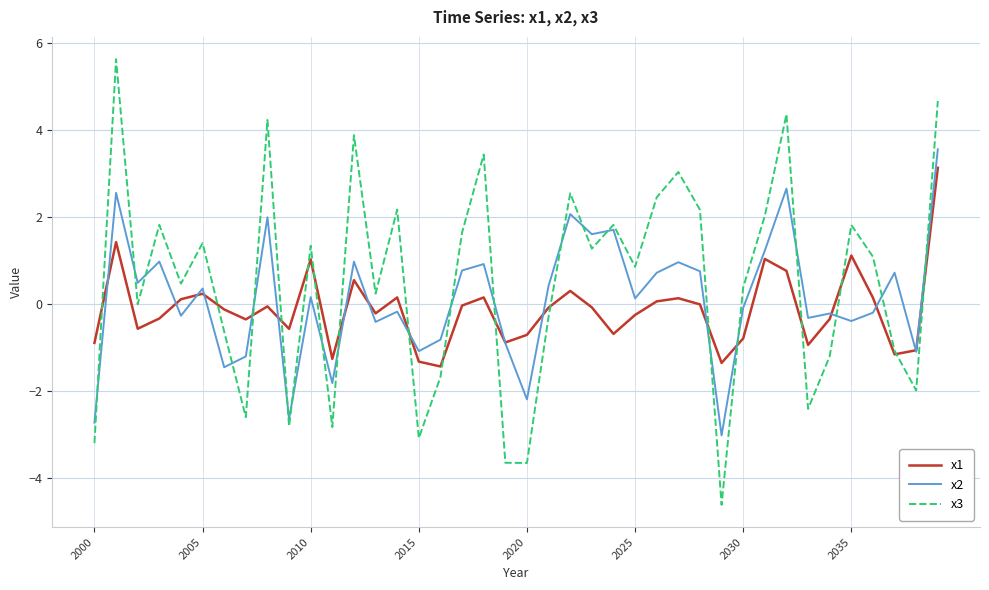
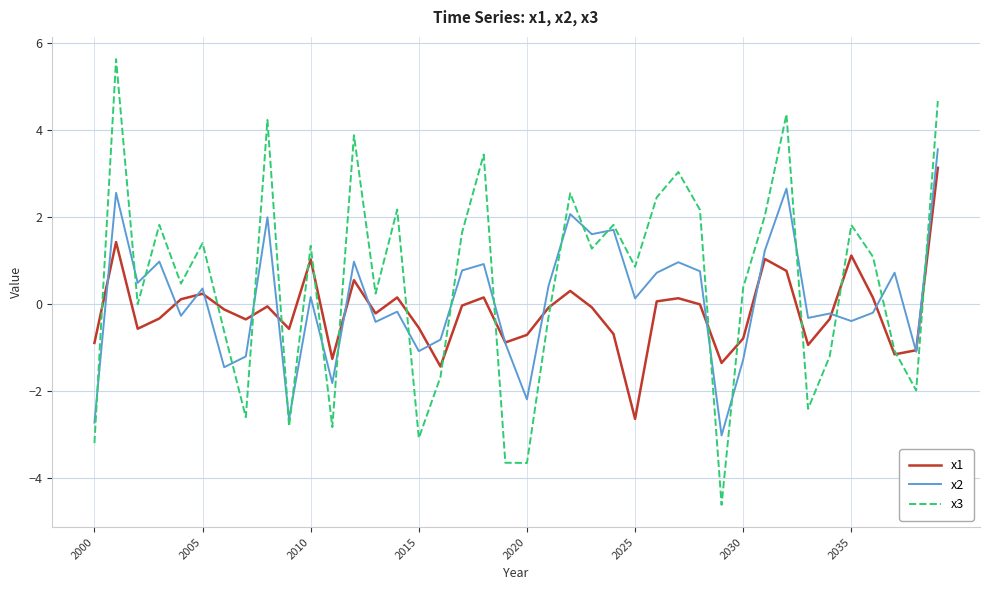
x1, 2015: -1.3 -> -0.6
x1, 2025: -0.3 -> -2.6
x2, 2030: -0.1 -> -1.3
